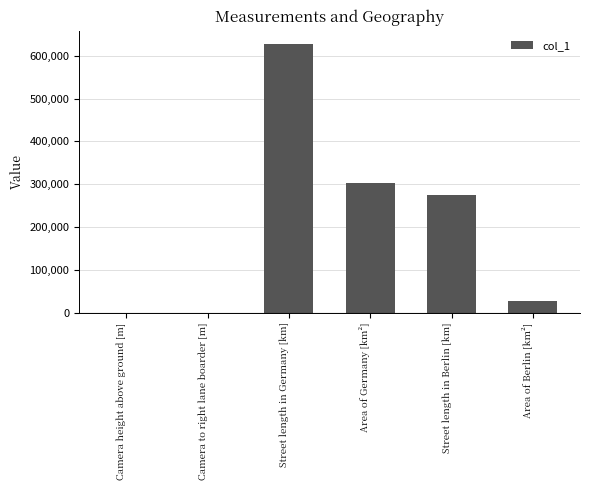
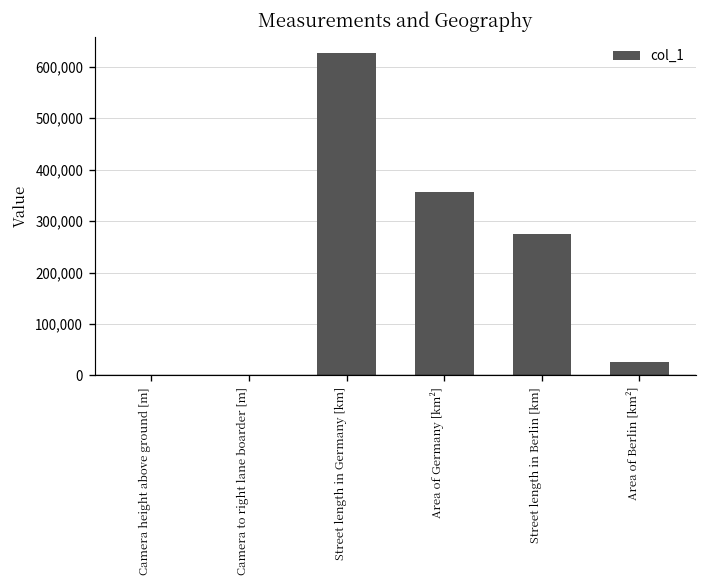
Area of Germany [km²]: 300,000 -> 360,000
